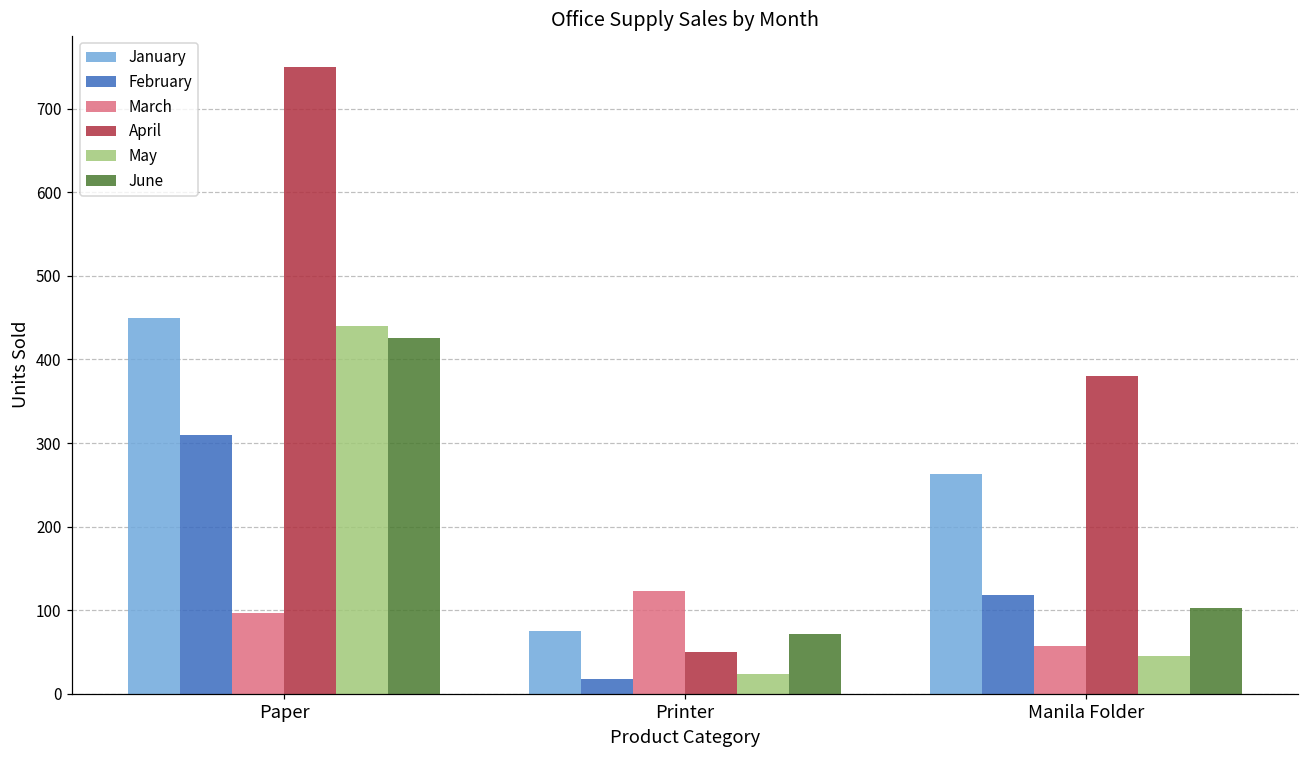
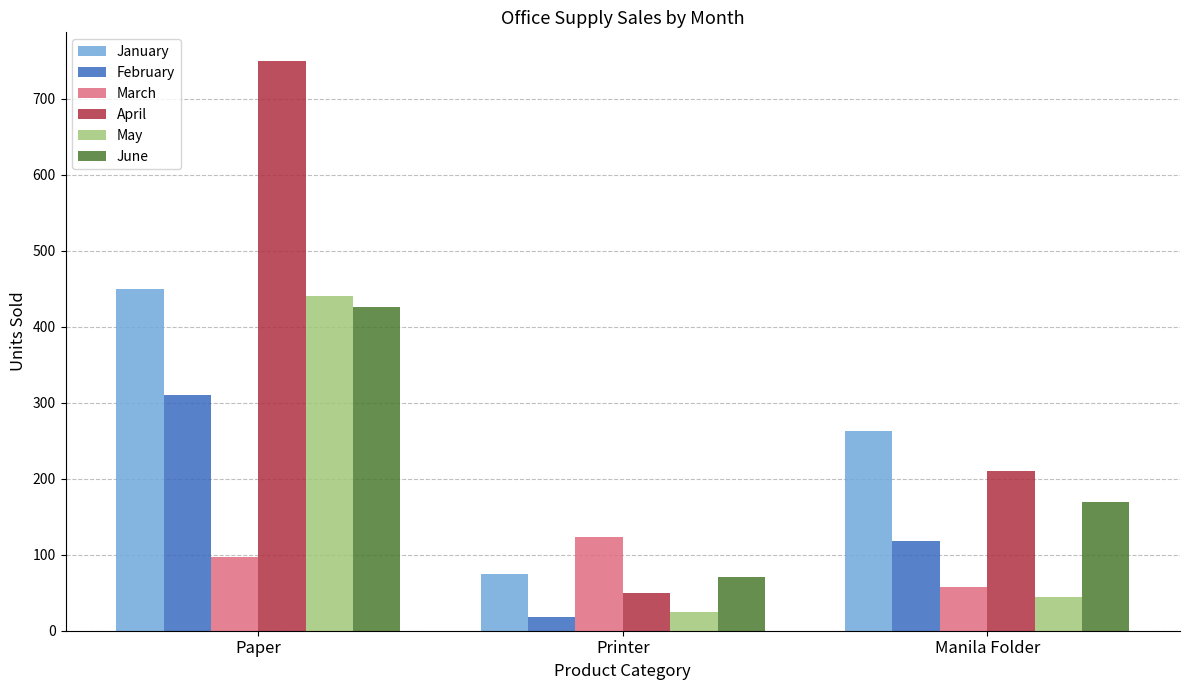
April, Manila Folder: 380 -> 210
June, Manila Folder: 100 -> 170
